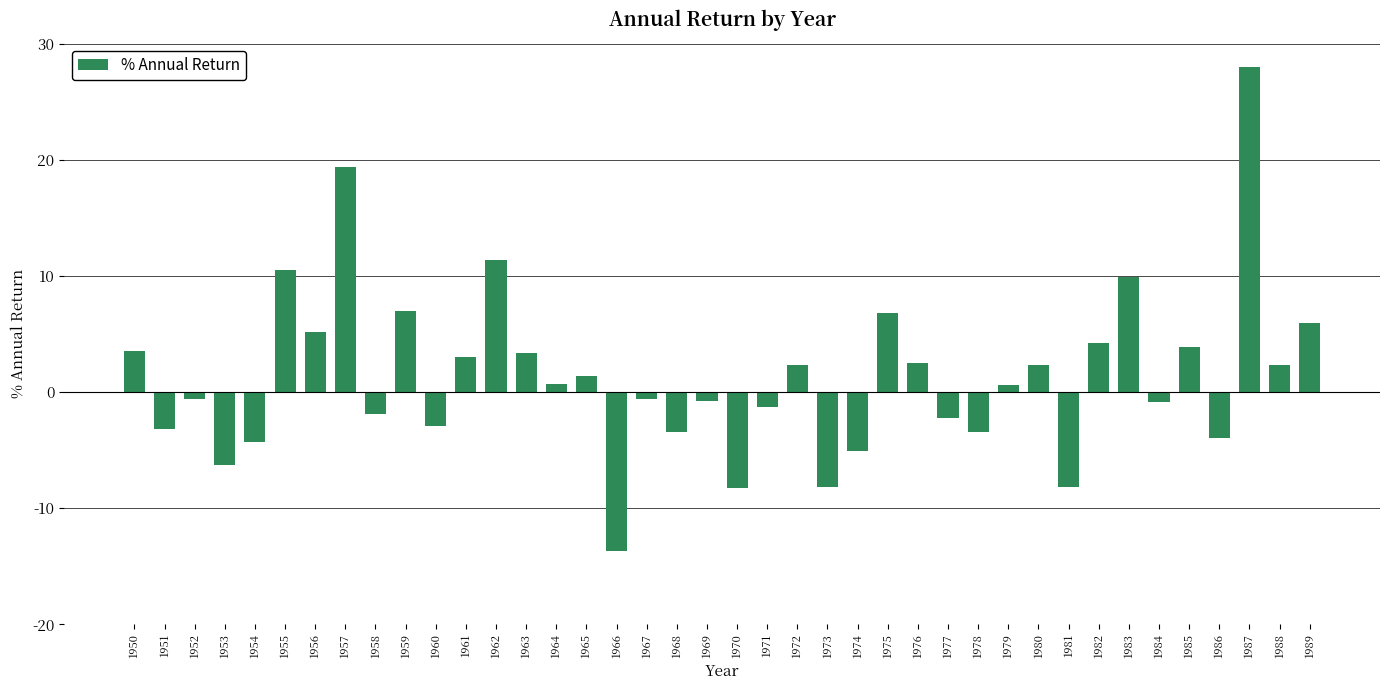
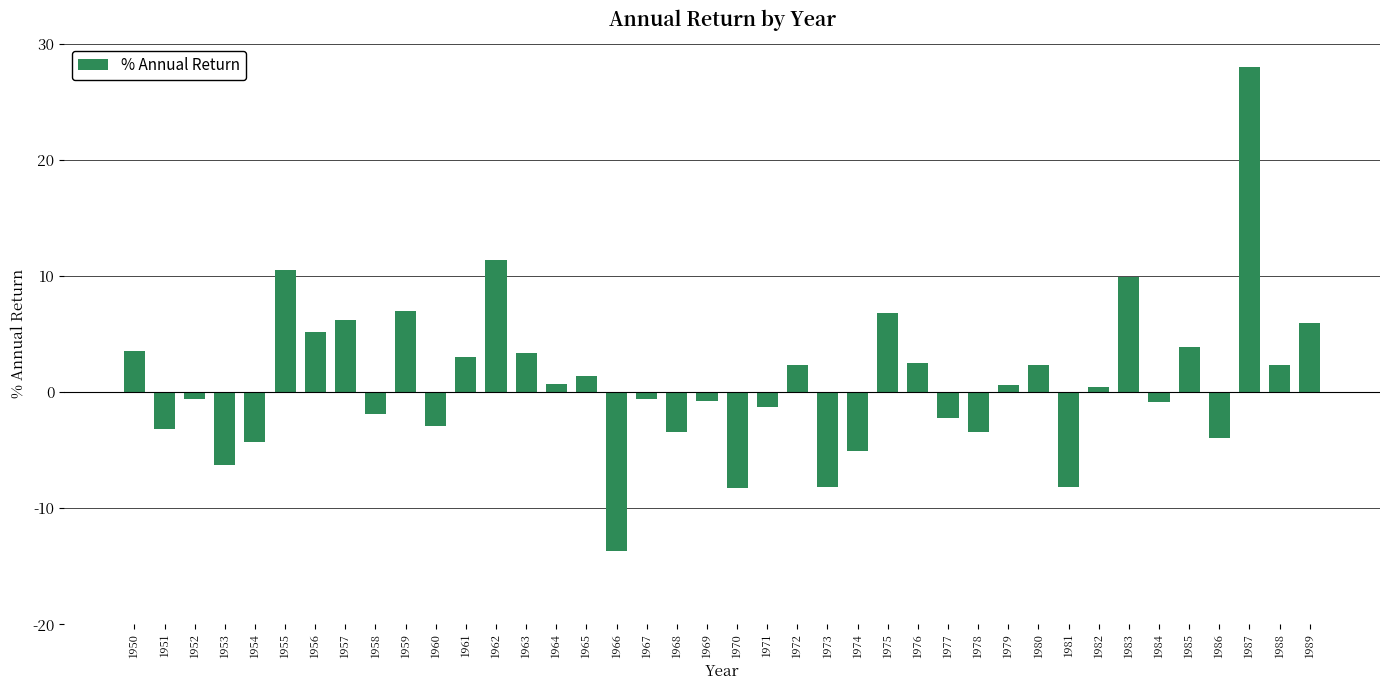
1957: 19.4 -> 6.2
1982: 4.3 -> 0.4
